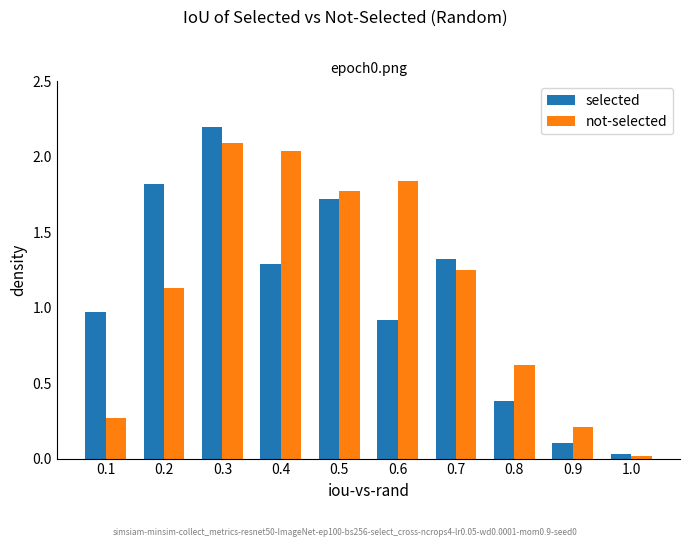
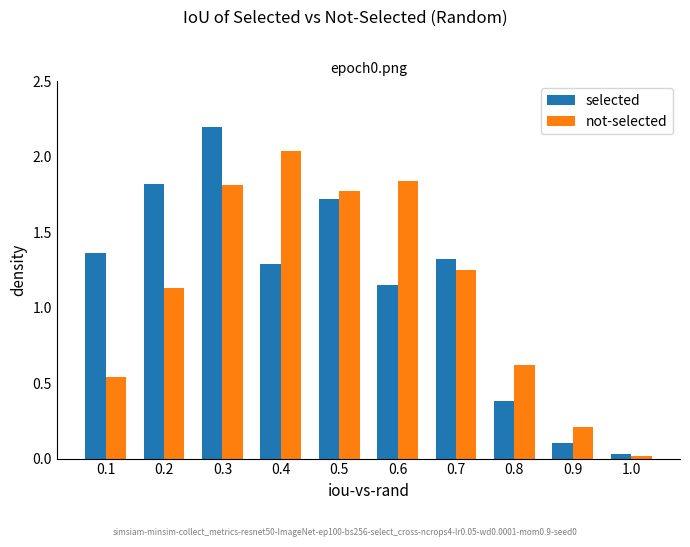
selected, 0.1: 0.97 -> 1.36
not-selected, 0.1: 0.27 -> 0.54
not-selected, 0.3: 2.09 -> 1.81
selected, 0.6: 0.92 -> 1.15
